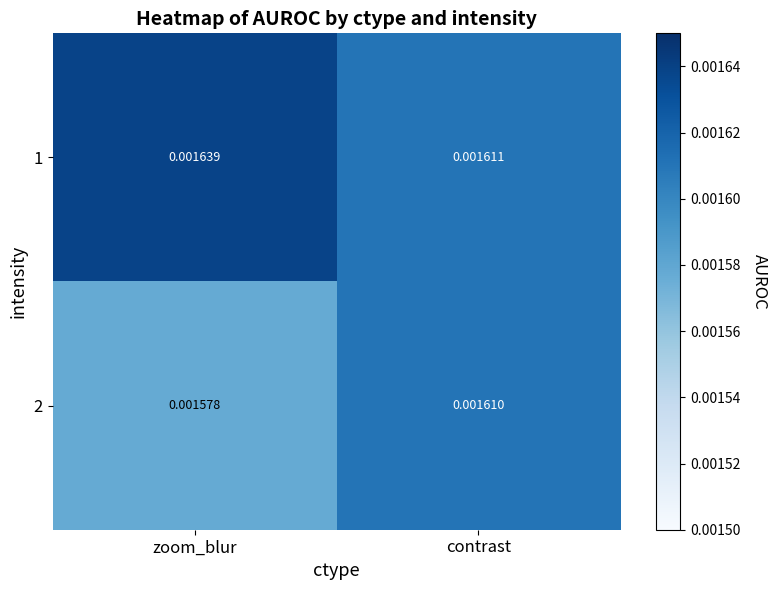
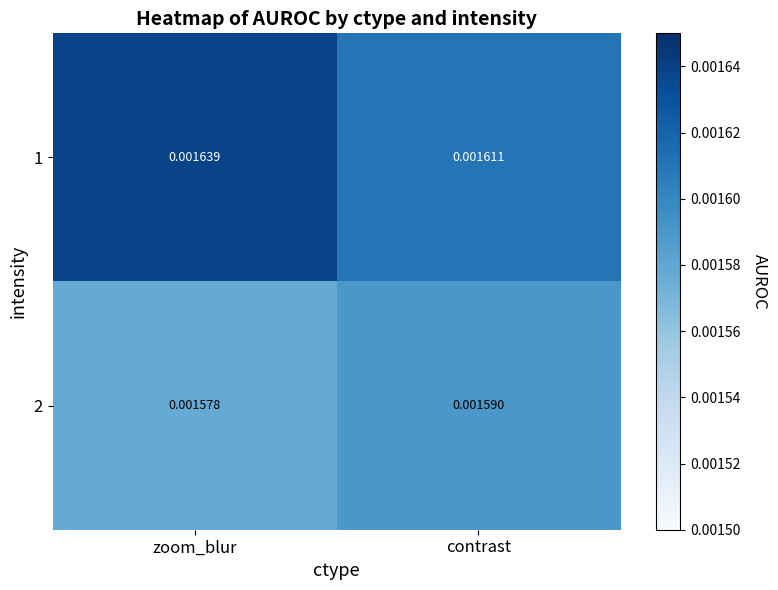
2, contrast: 0.001610 -> 0.001590
